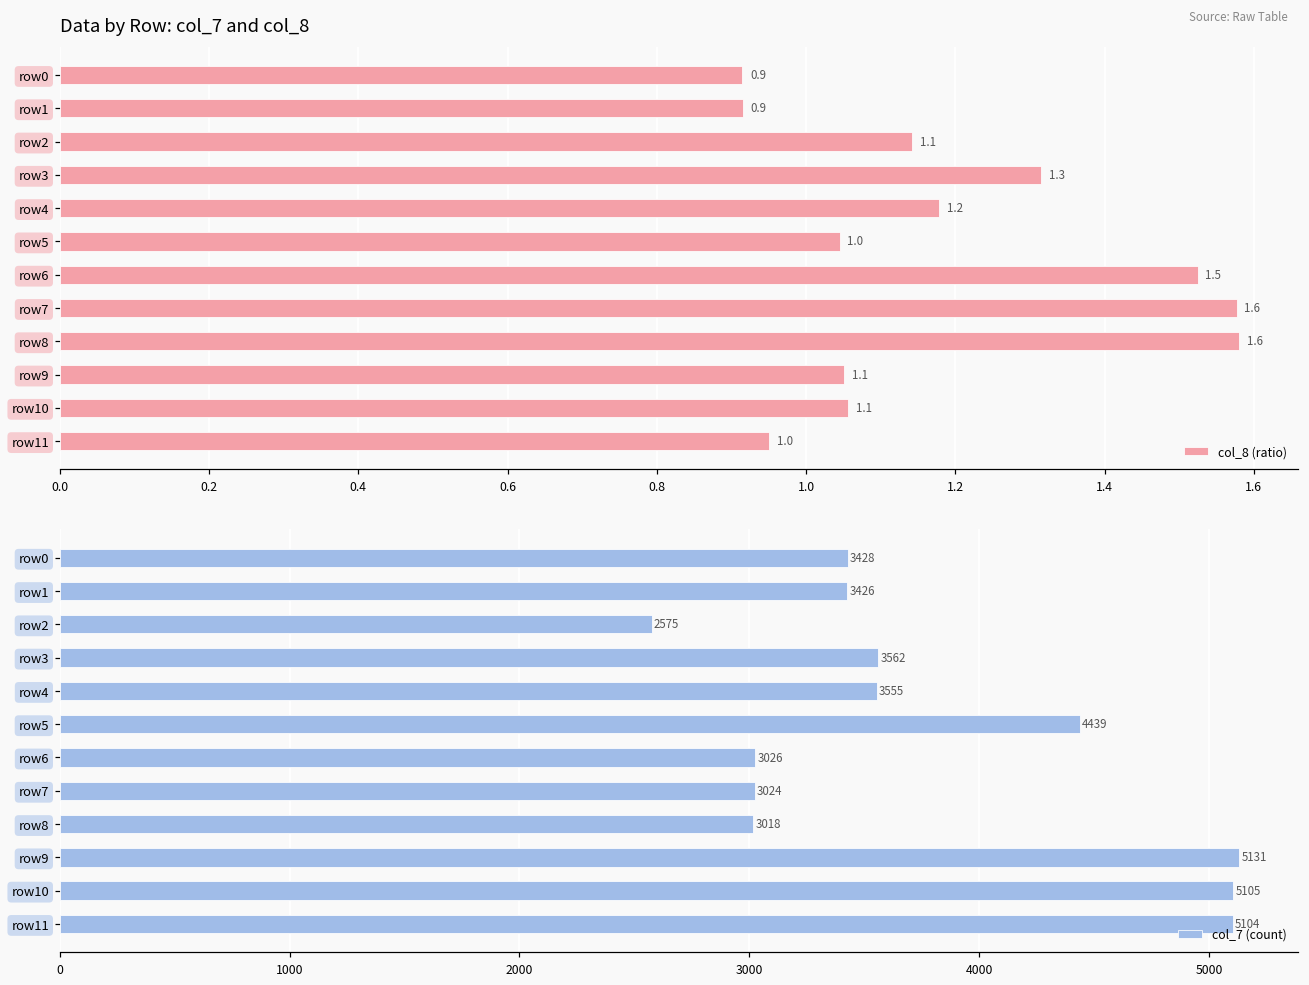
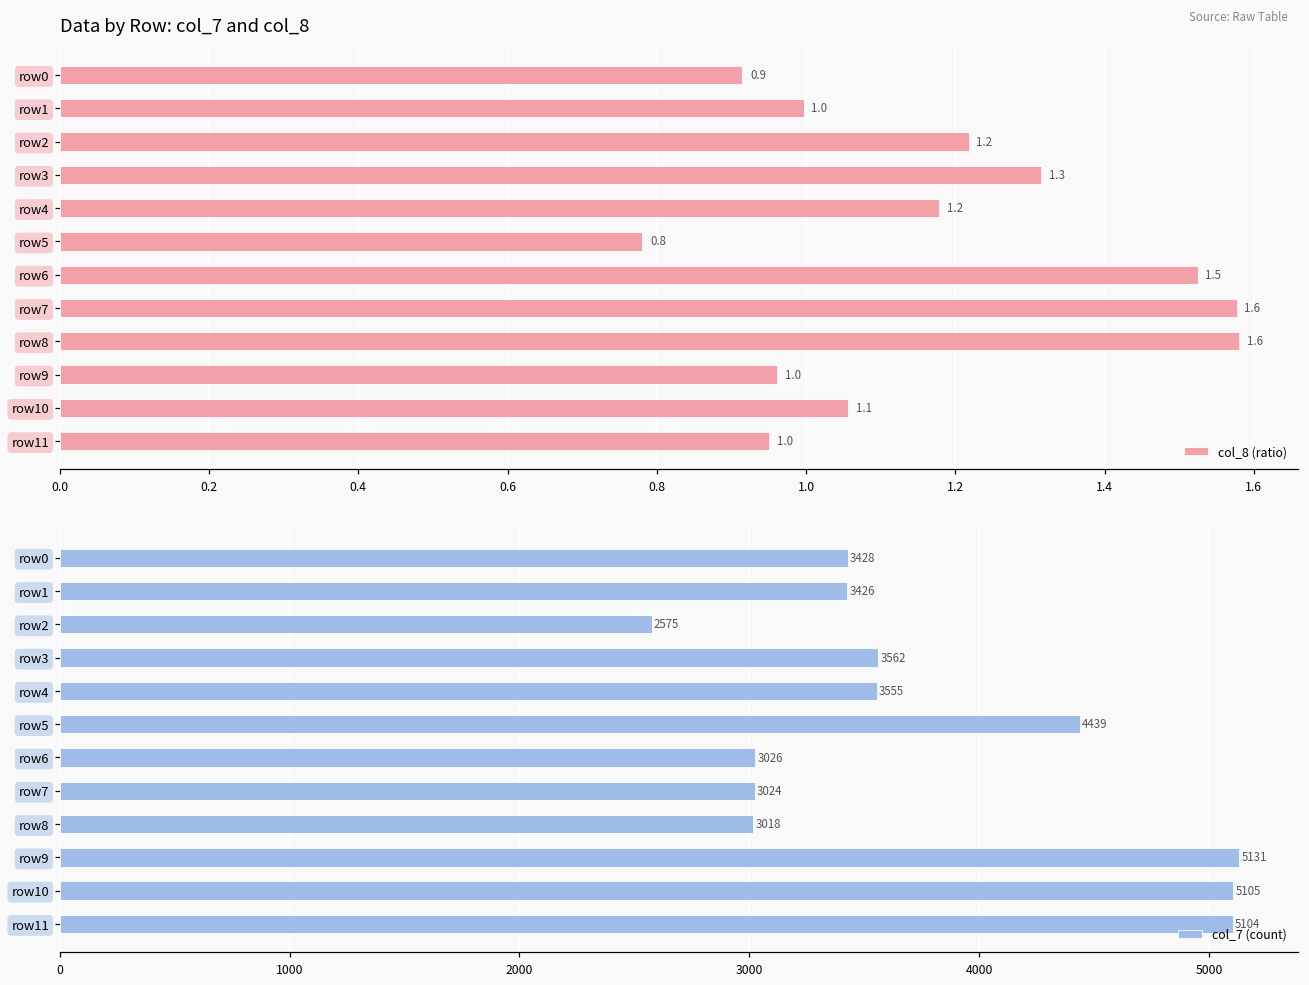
Data by Row: col_7 and col_8, row1: 0.9 -> 1.0
Data by Row: col_7 and col_8, row2: 1.1 -> 1.2
Data by Row: col_7 and col_8, row5: 1.0 -> 0.8
Data by Row: col_7 and col_8, row9: 1.1 -> 1.0
